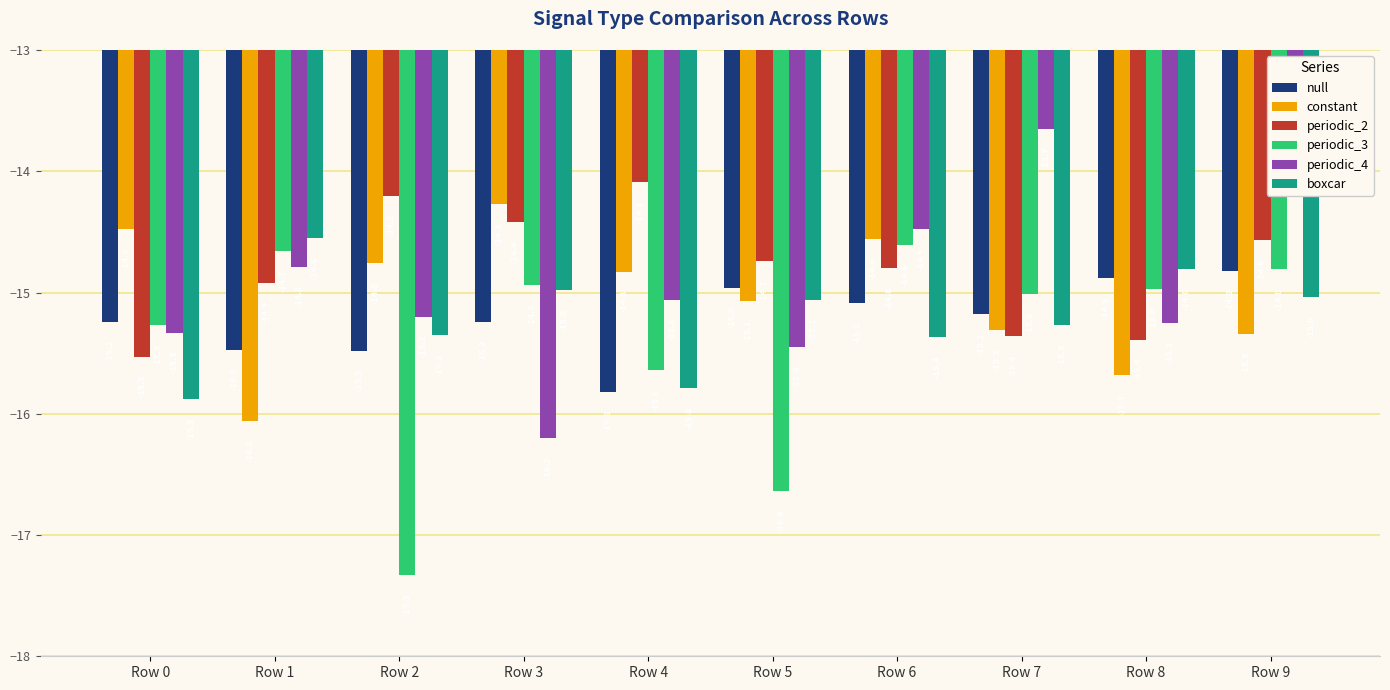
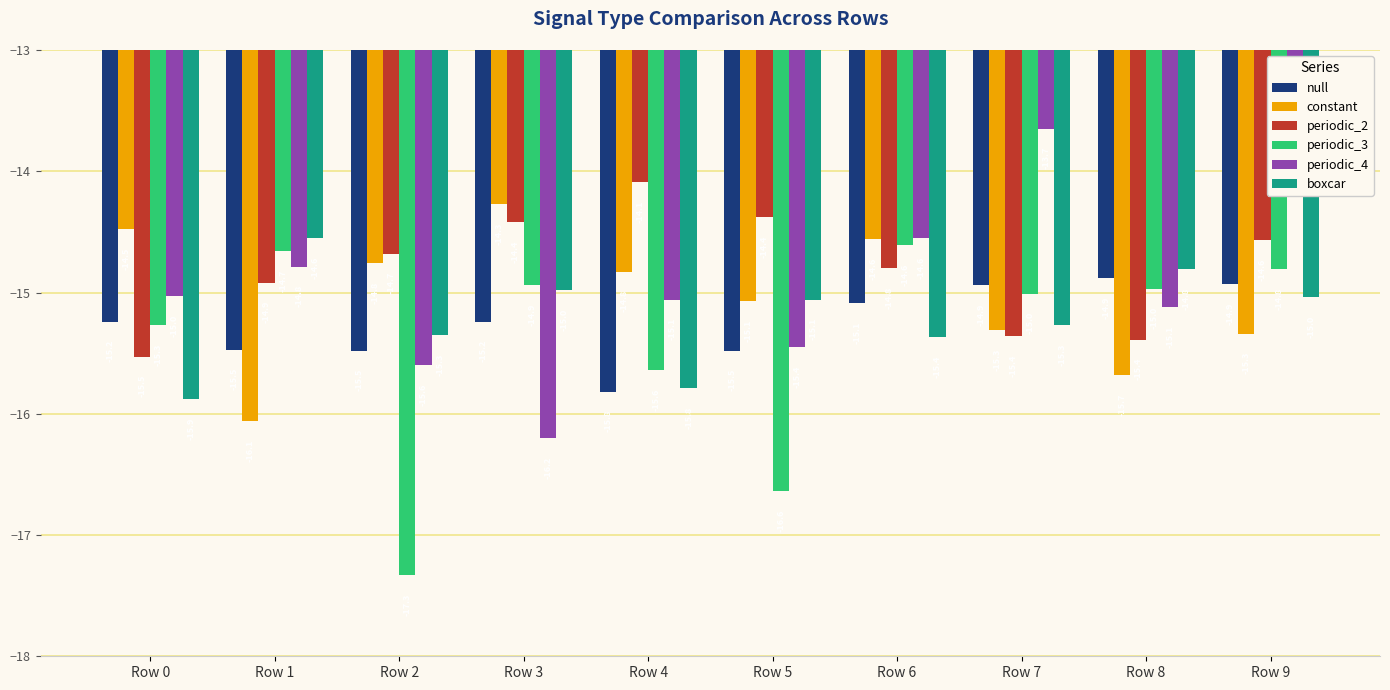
periodic_4, Row 0: -15.33 -> -15.03
periodic_2, Row 2: -14.20 -> -14.68
periodic_4, Row 2: -15.2 -> -15.6
null, Row 5: -14.96 -> -15.48
periodic_2, Row 5: -14.74 -> -14.38
periodic_4, Row 6: -14.48 -> -14.55
null, Row 7: -15.18 -> -14.94
periodic_4, Row 8: -15.25 -> -15.12
null, Row 9: -14.82 -> -14.93
